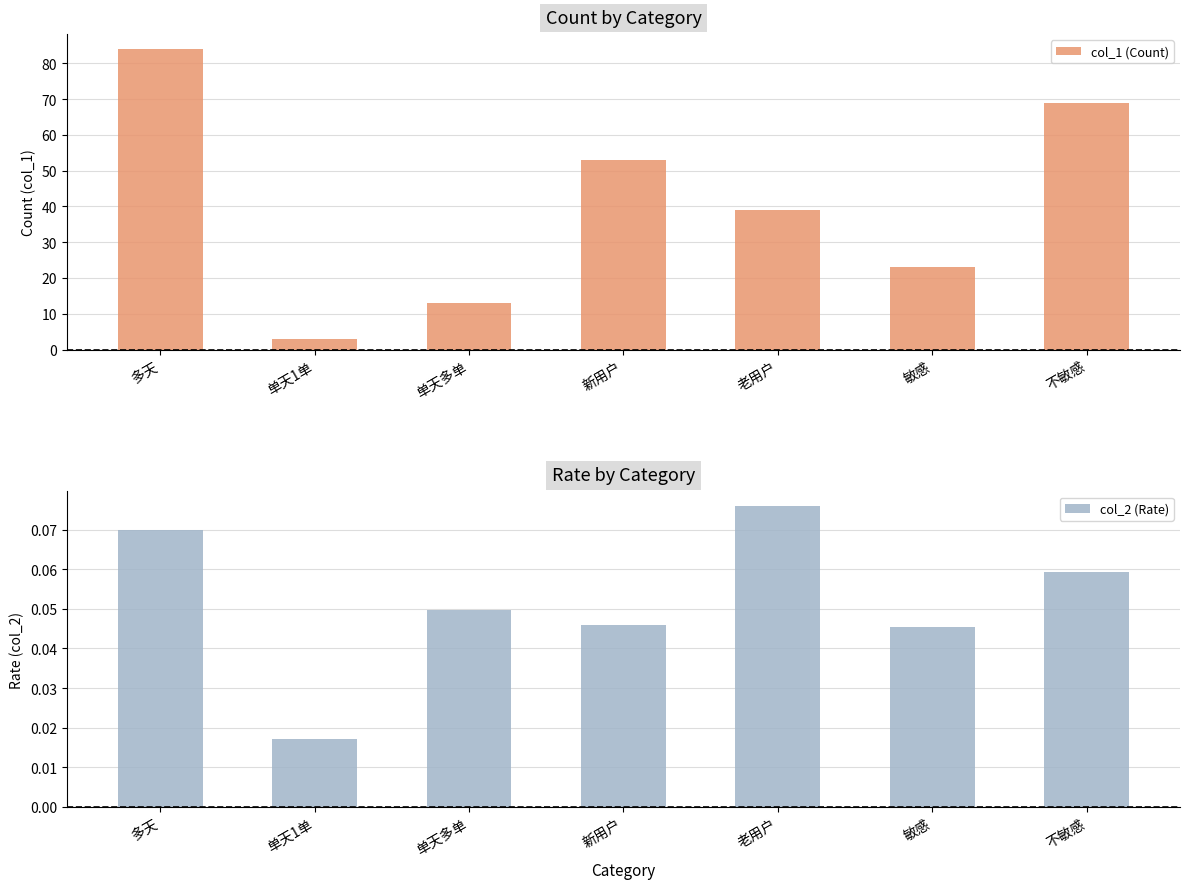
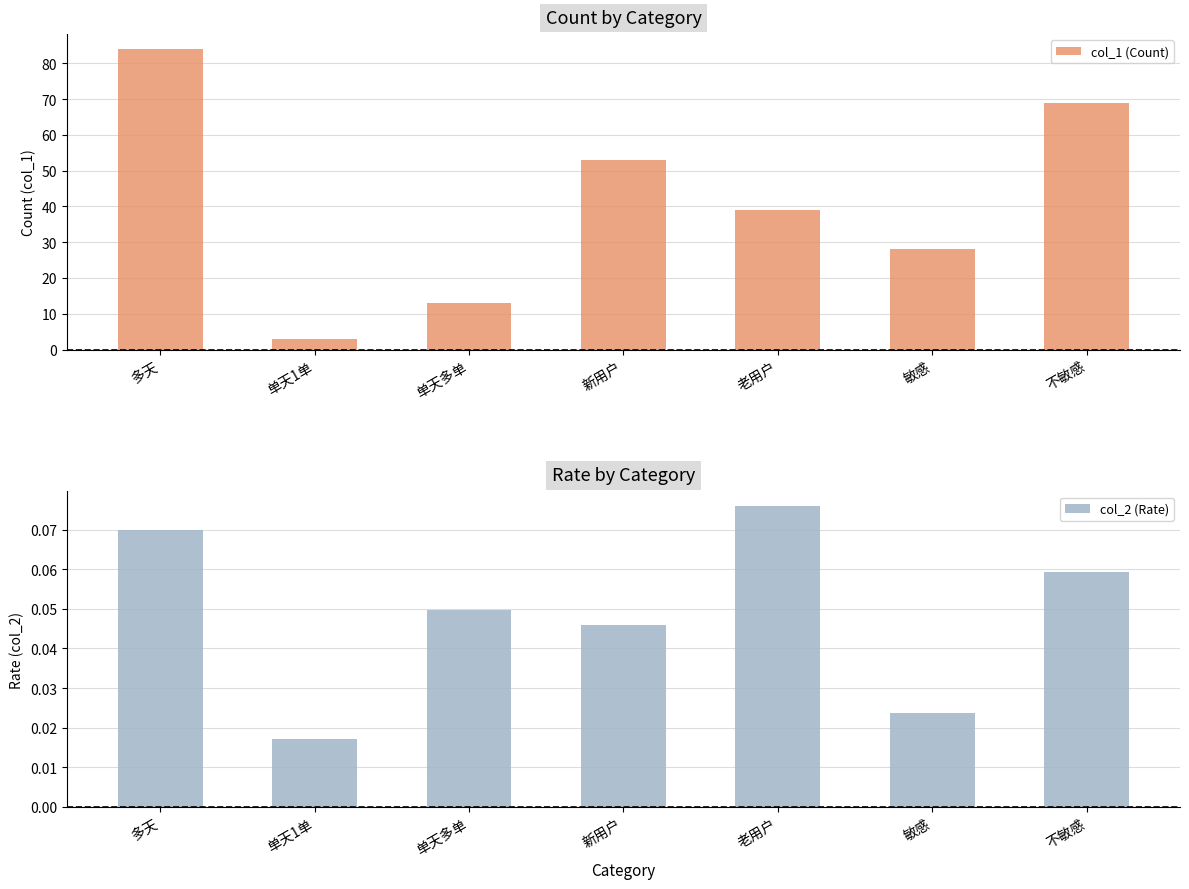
Count by Category, 敏感: 23 -> 28
Rate by Category, 敏感: 0.045 -> 0.024
